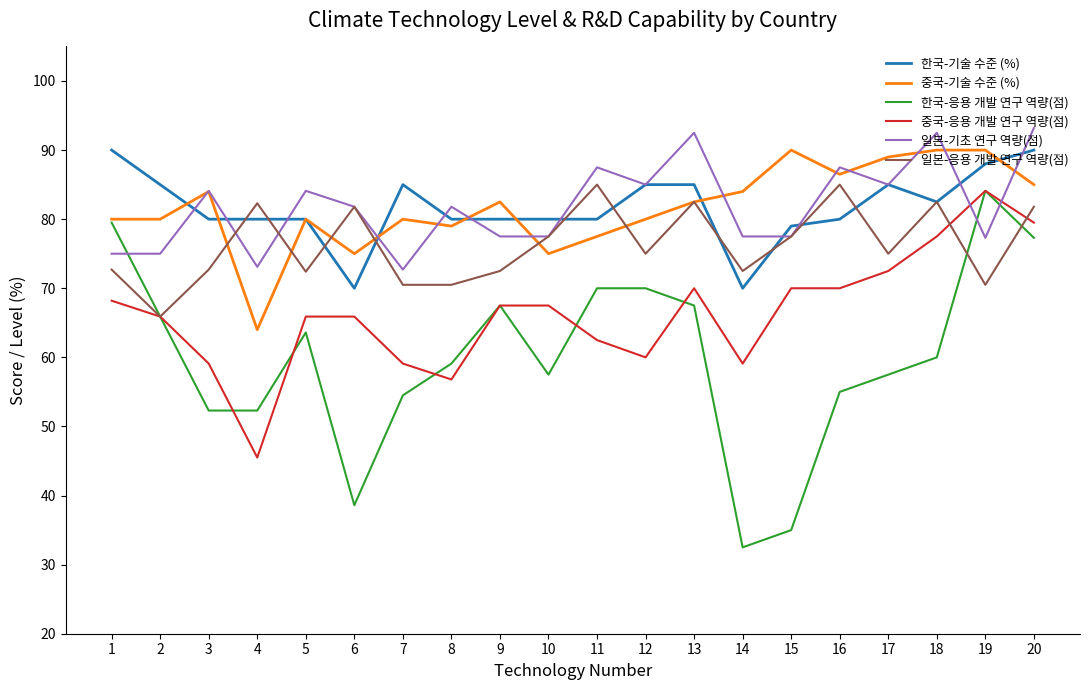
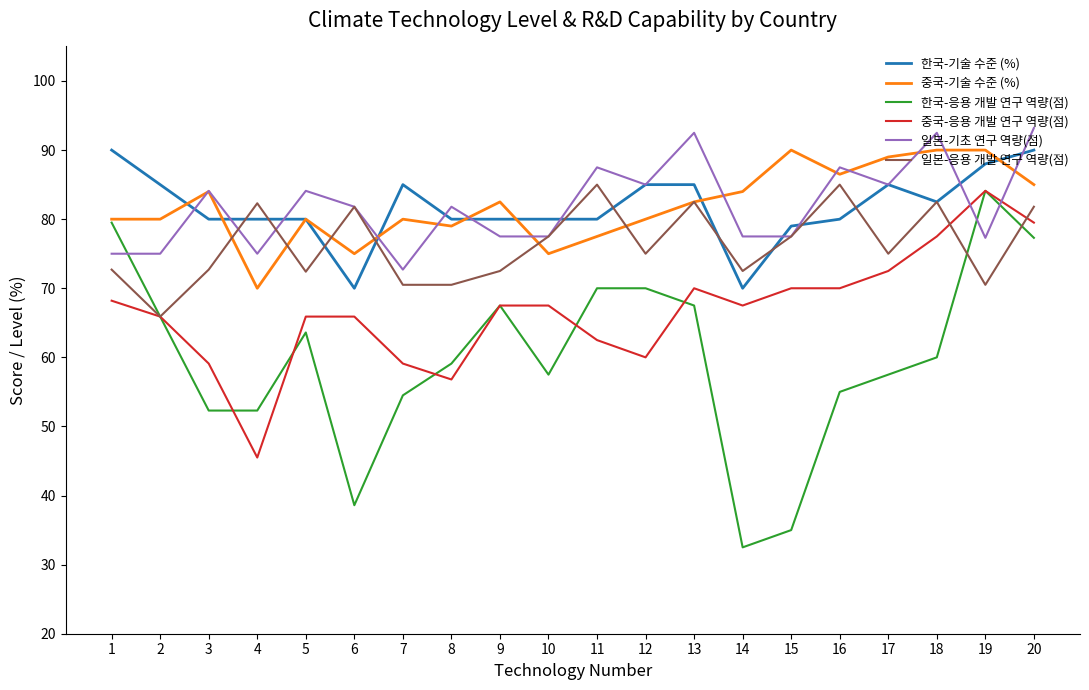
중국-기술 수준 (%), 4: 64 -> 70
일본-기초 연구 역량(점), 4: 73 -> 75
중국-응용 개발 연구 역량(점), 14: 59 -> 68
